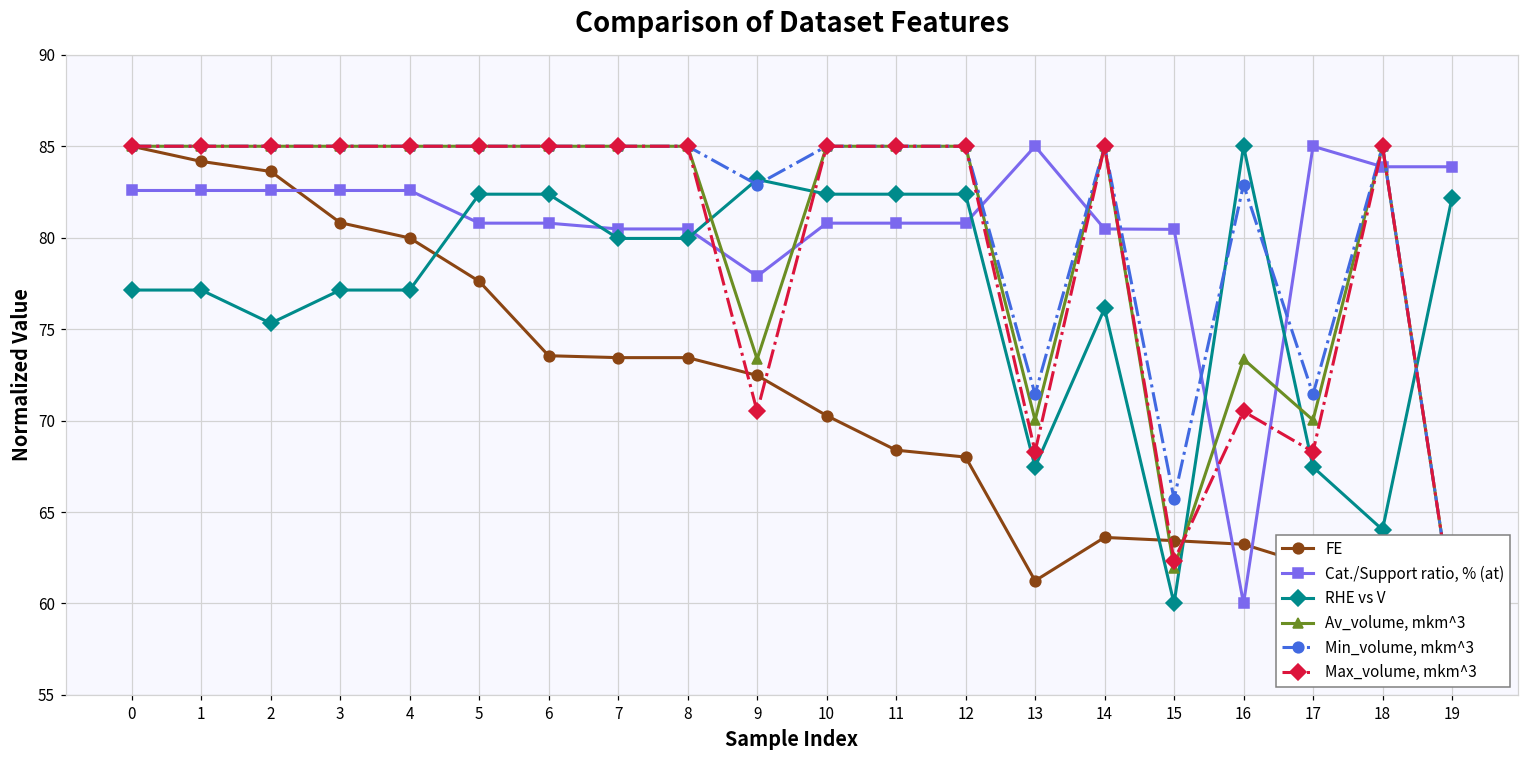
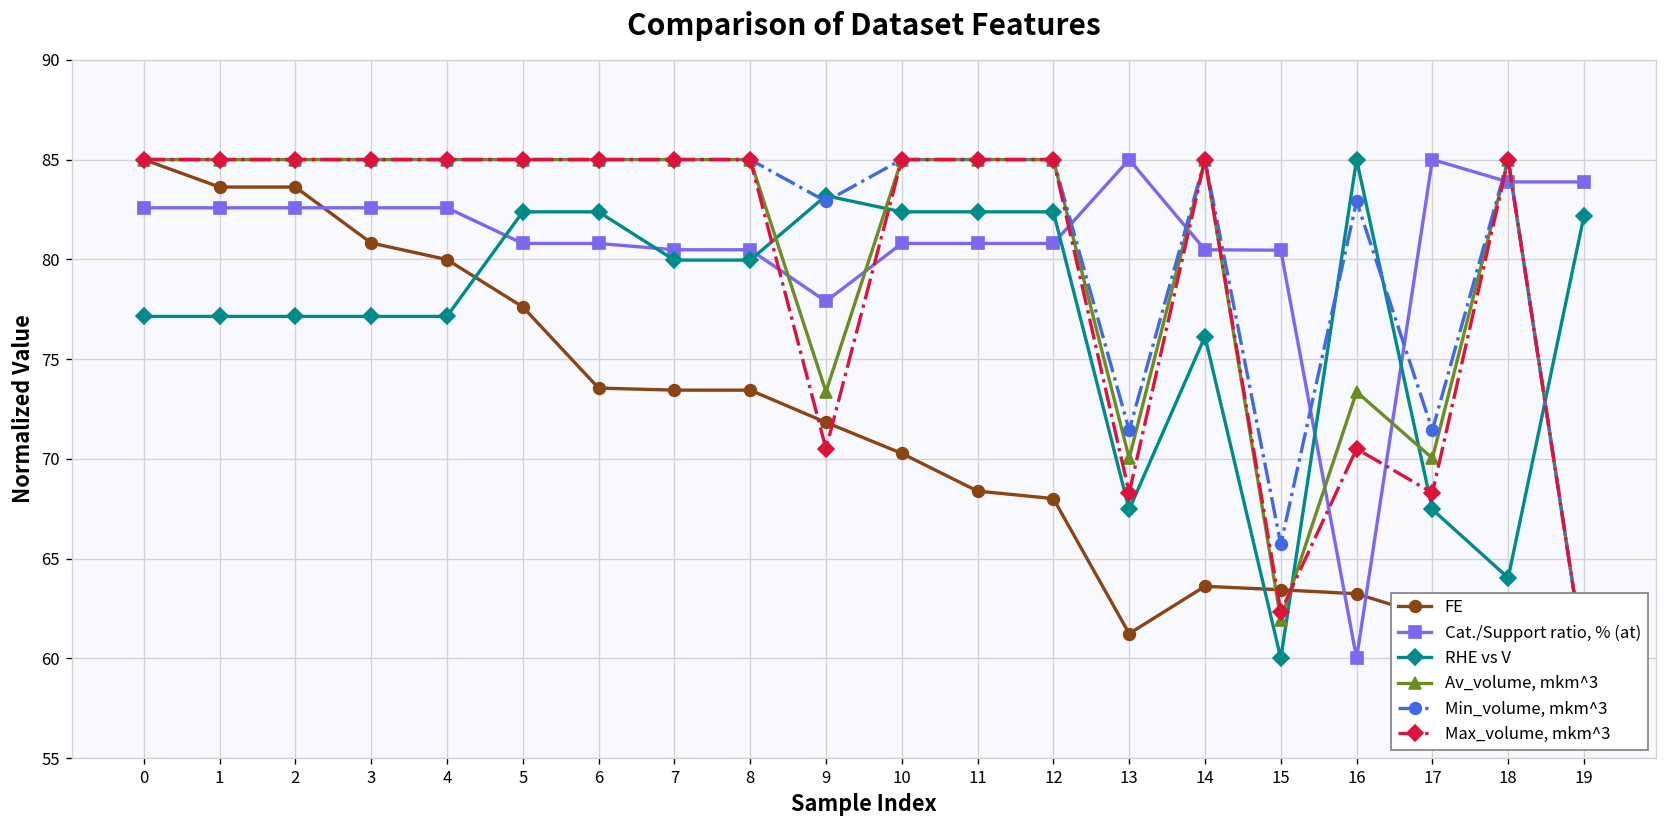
FE, 1: 84.2 -> 83.6
RHE vs V, 2: 75.3 -> 77.1
FE, 9: 72.5 -> 71.8
